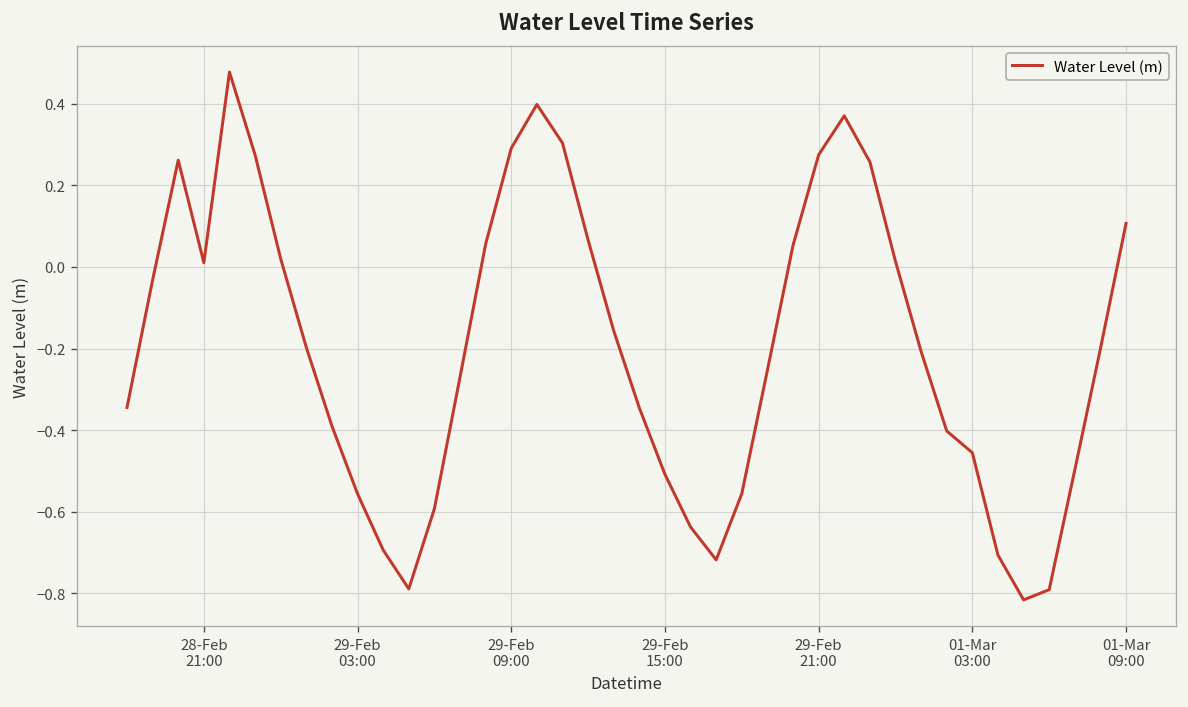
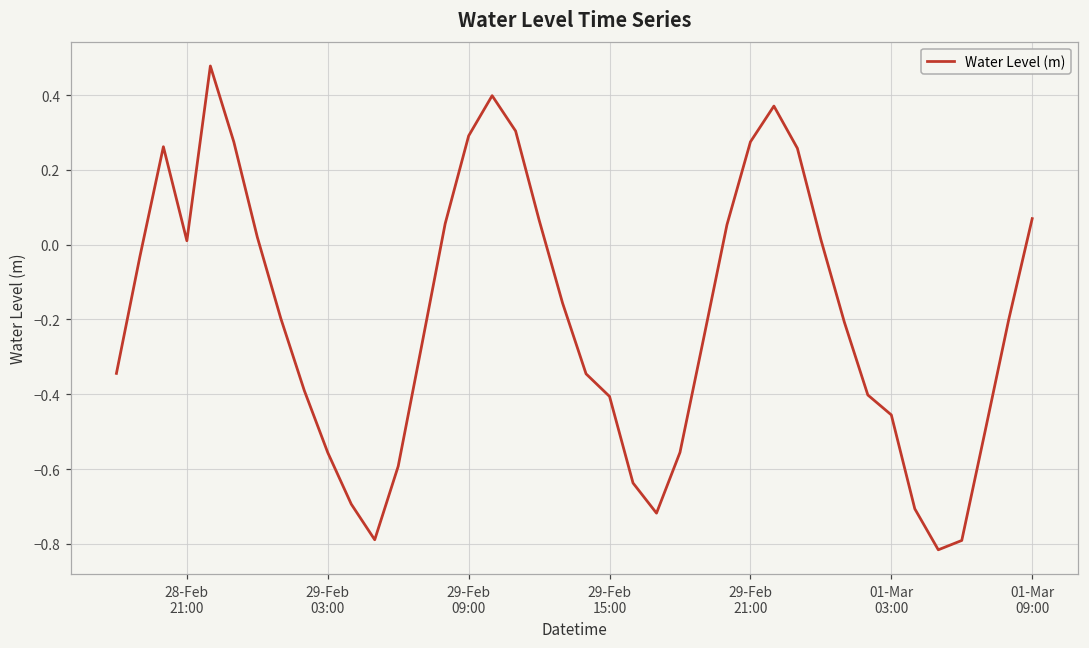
29-Feb 15:00: -0.51 -> -0.41
01-Mar 09:00: 0.11 -> 0.07
